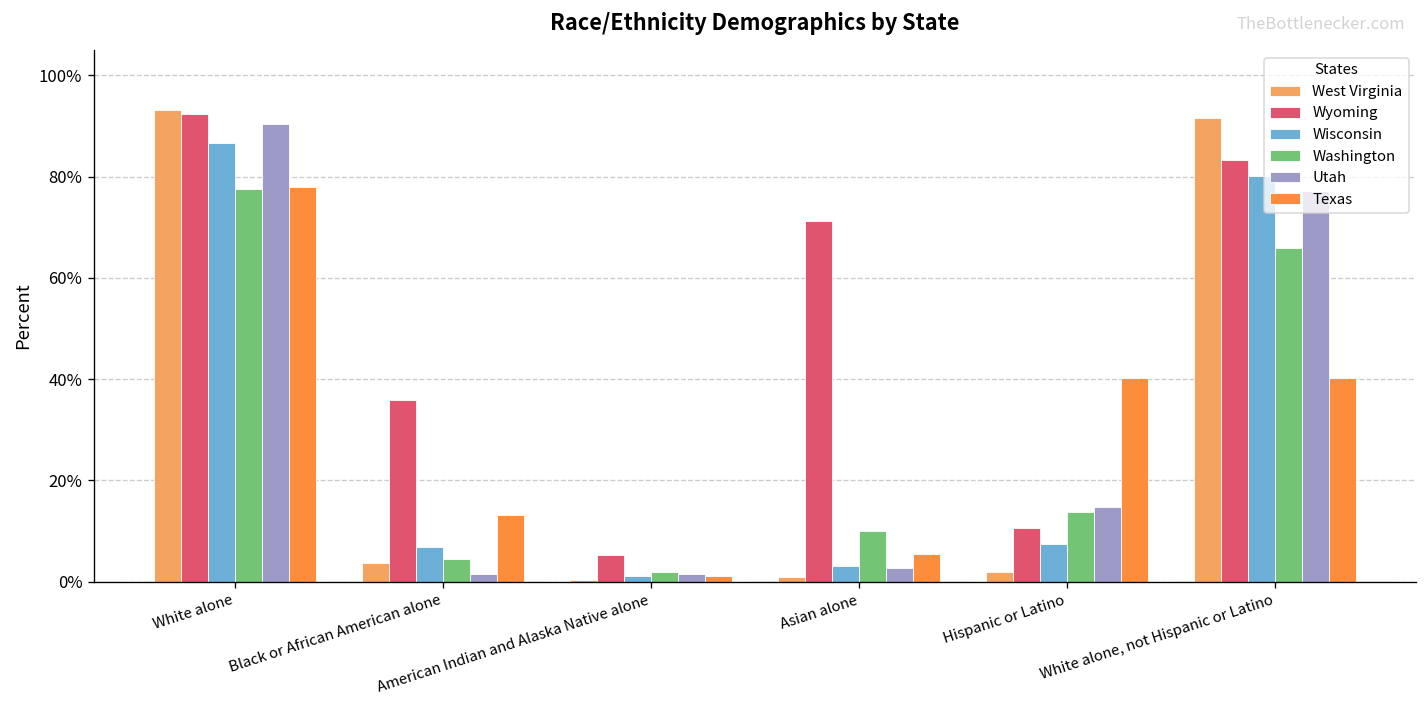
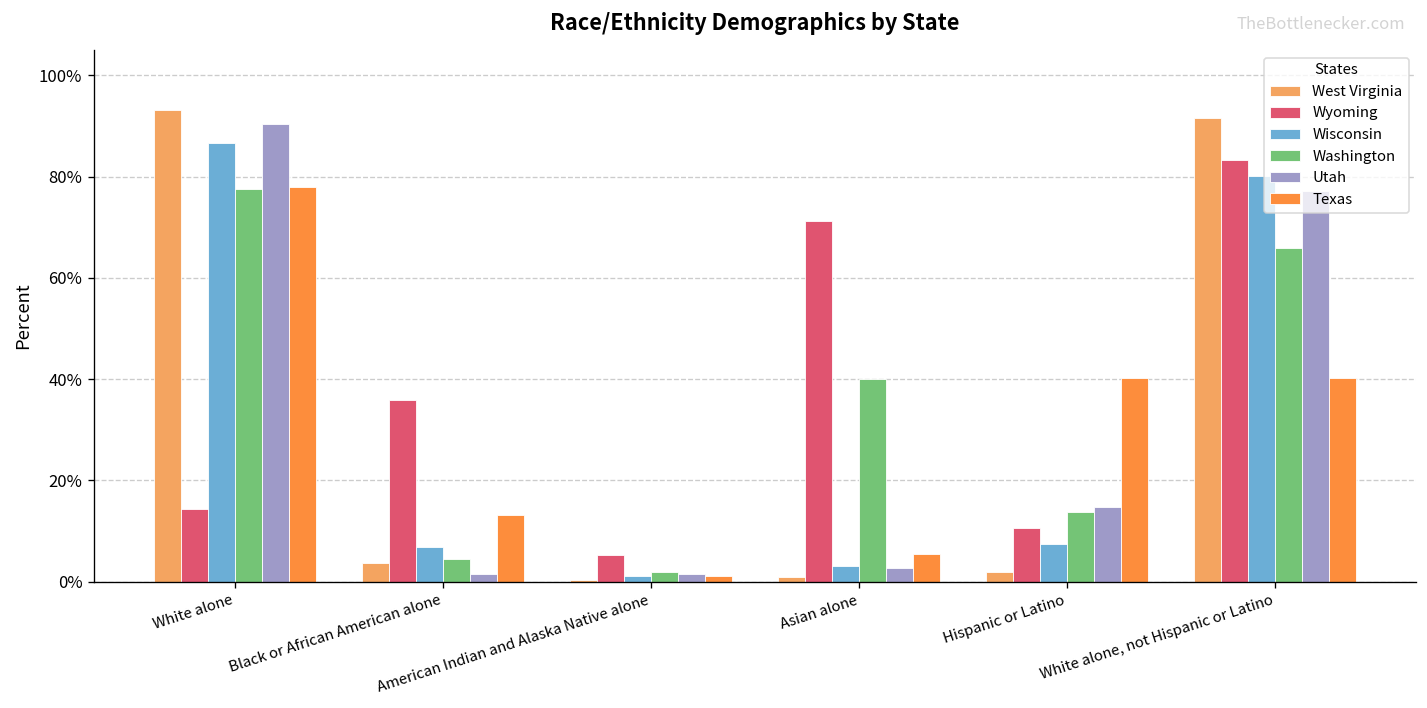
Wyoming, White alone: 92% -> 14%
Washington, Asian alone: 10% -> 40%
